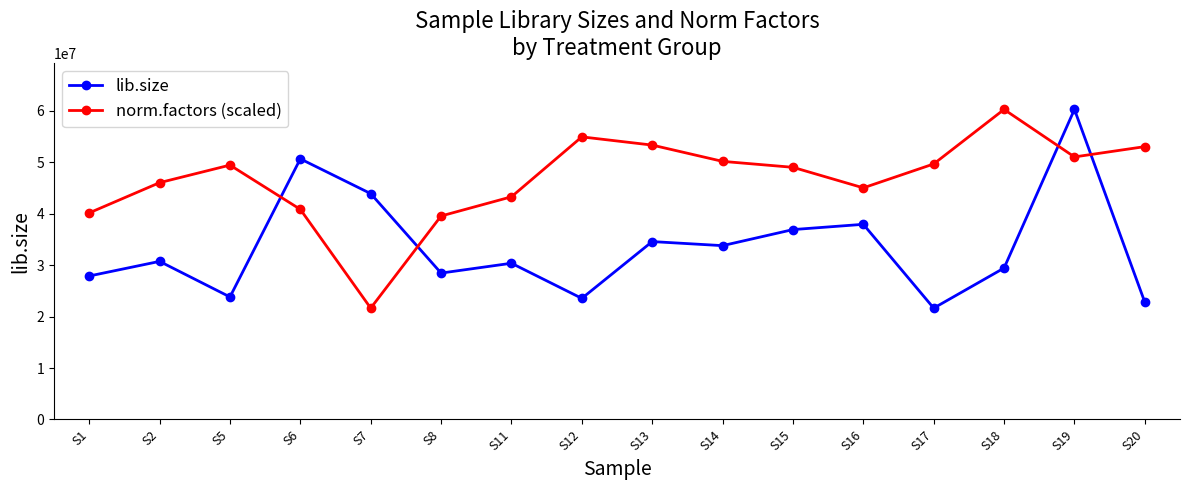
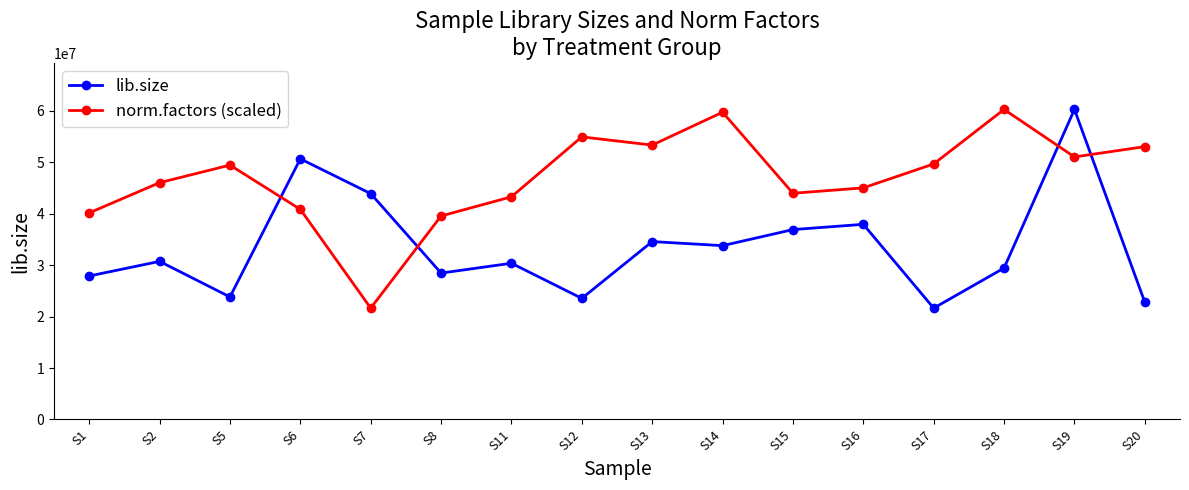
norm.factors (scaled), S14: 50000000 -> 60000000
norm.factors (scaled), S15: 49000000 -> 44000000
